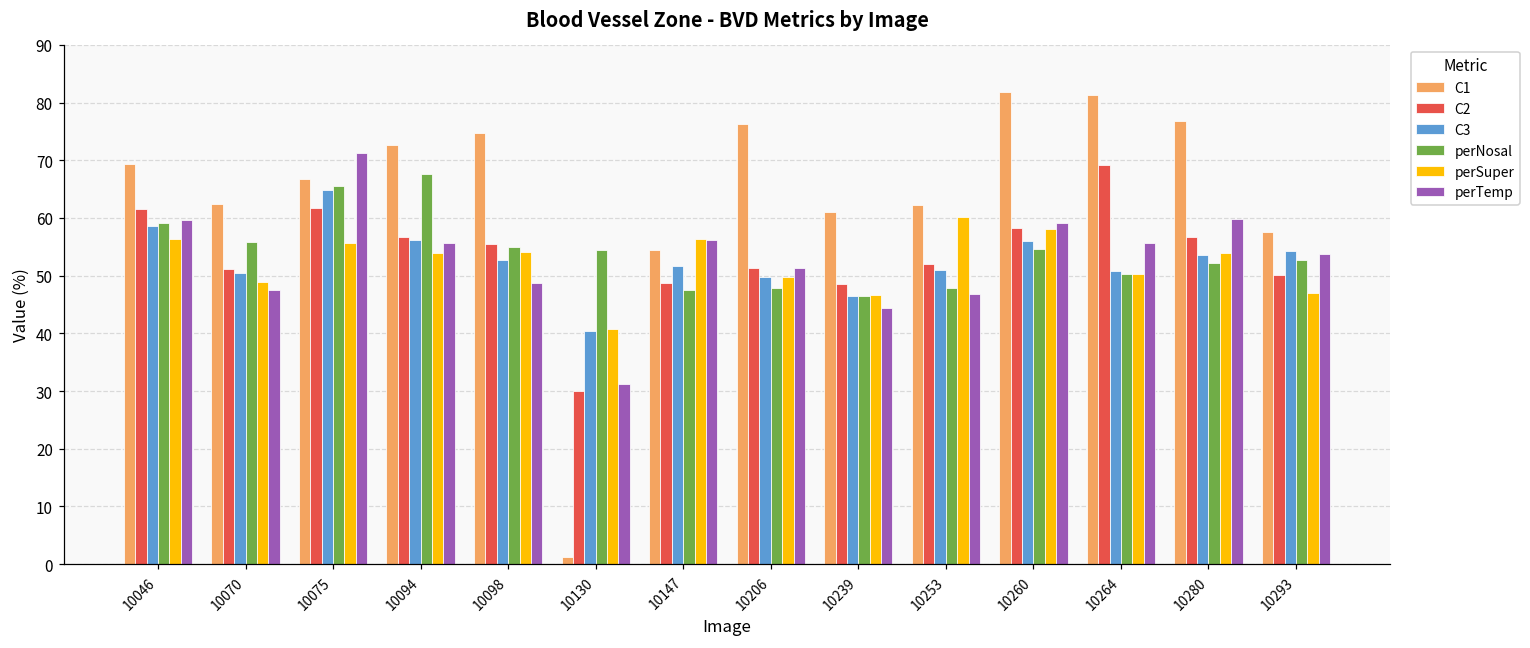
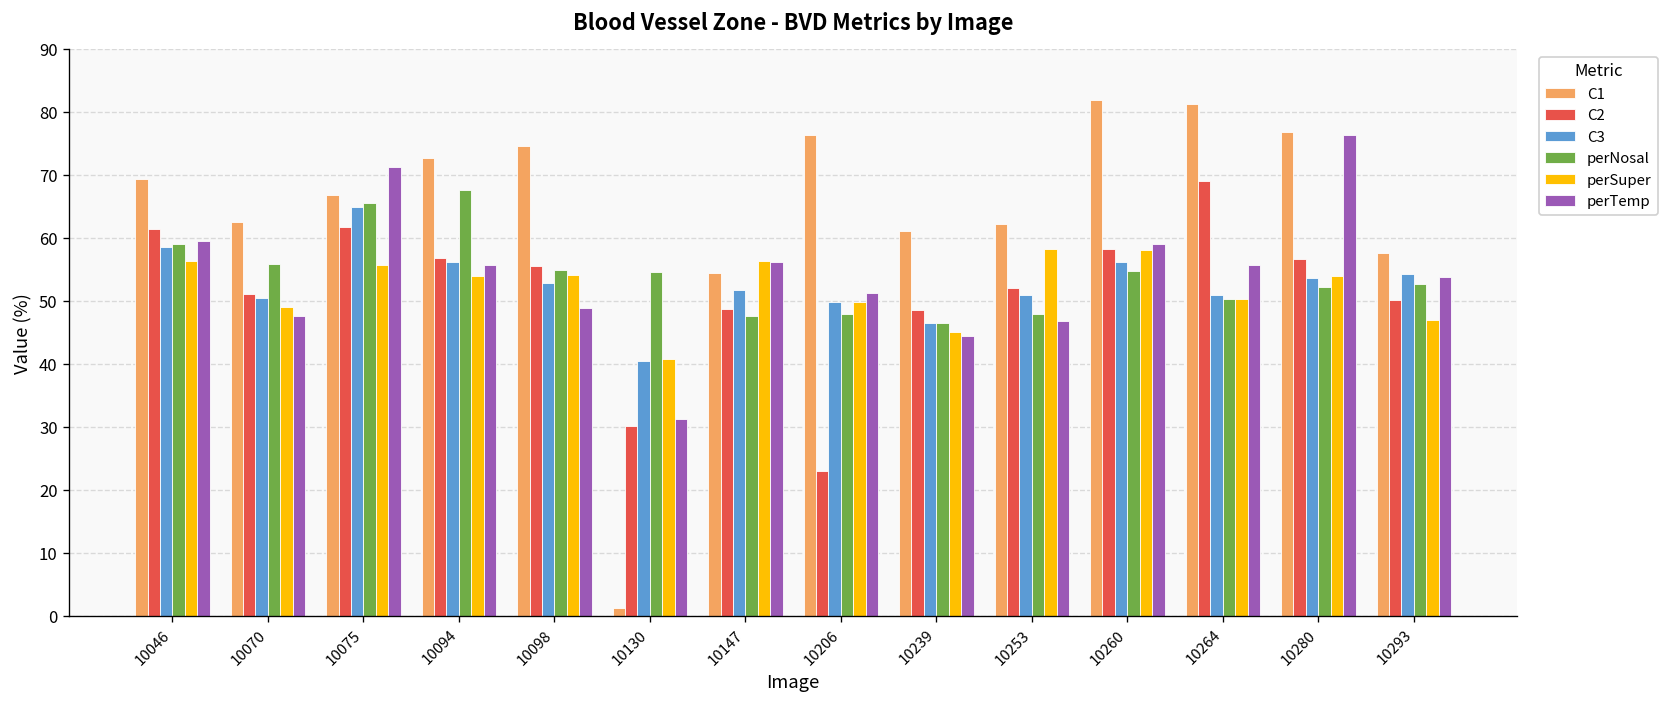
C2, 10206: 51 -> 23
perSuper, 10239: 47 -> 45
perSuper, 10253: 60 -> 58
perTemp, 10280: 60 -> 76
